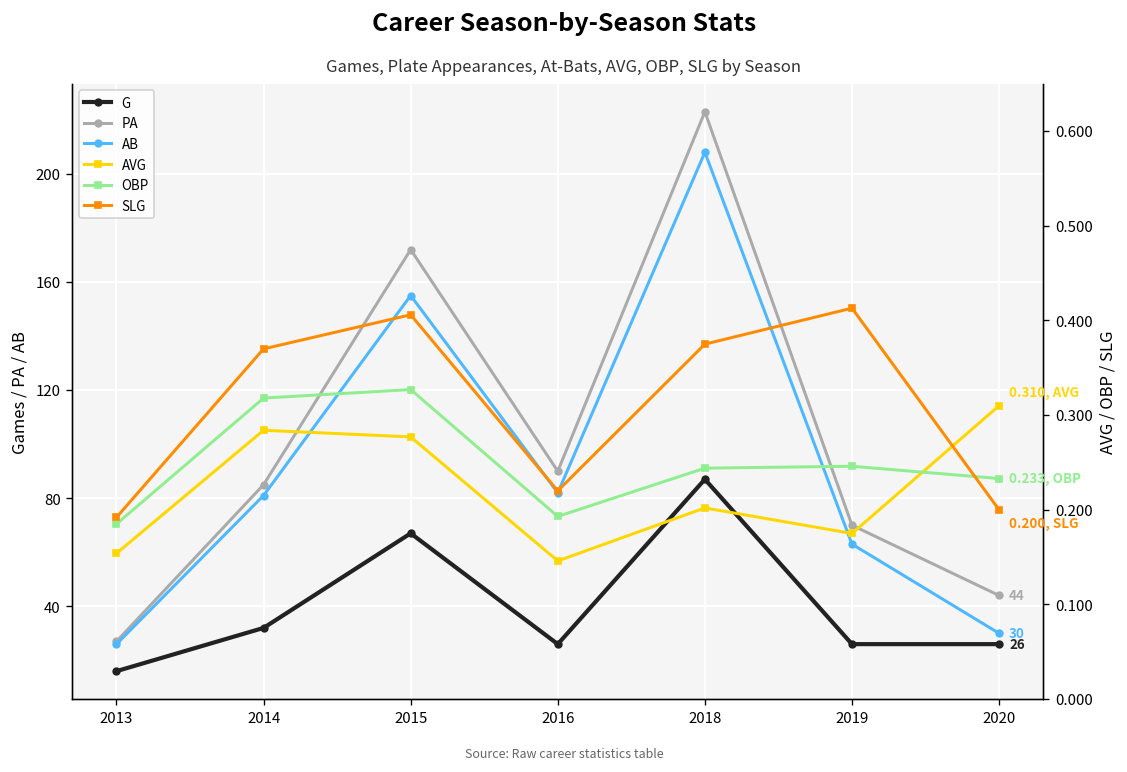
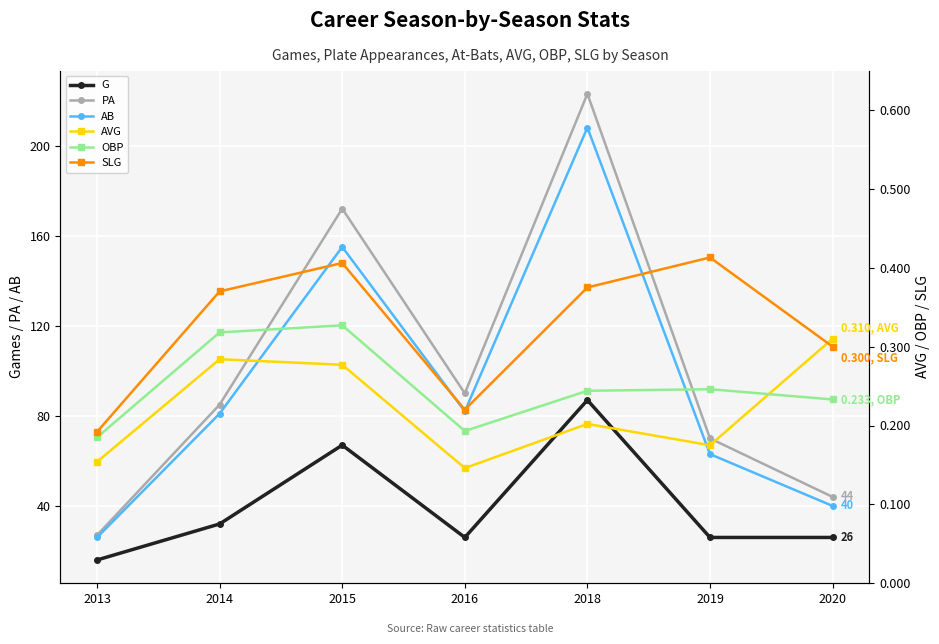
AB, 2020: 30 -> 40
SLG, 2020: 0.200, -> 0.300,
